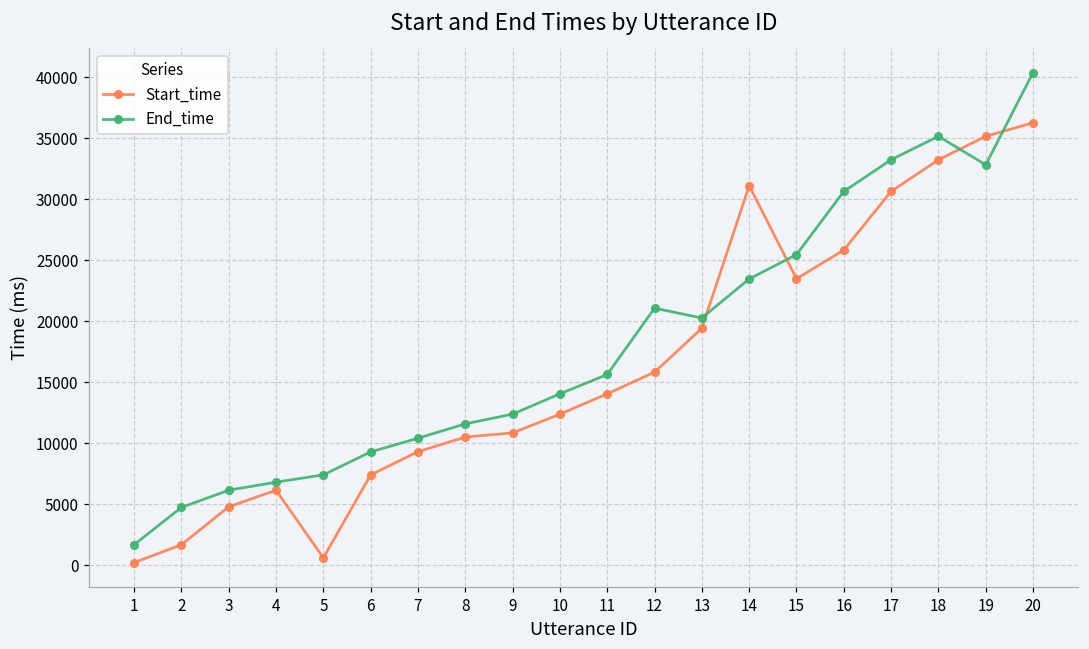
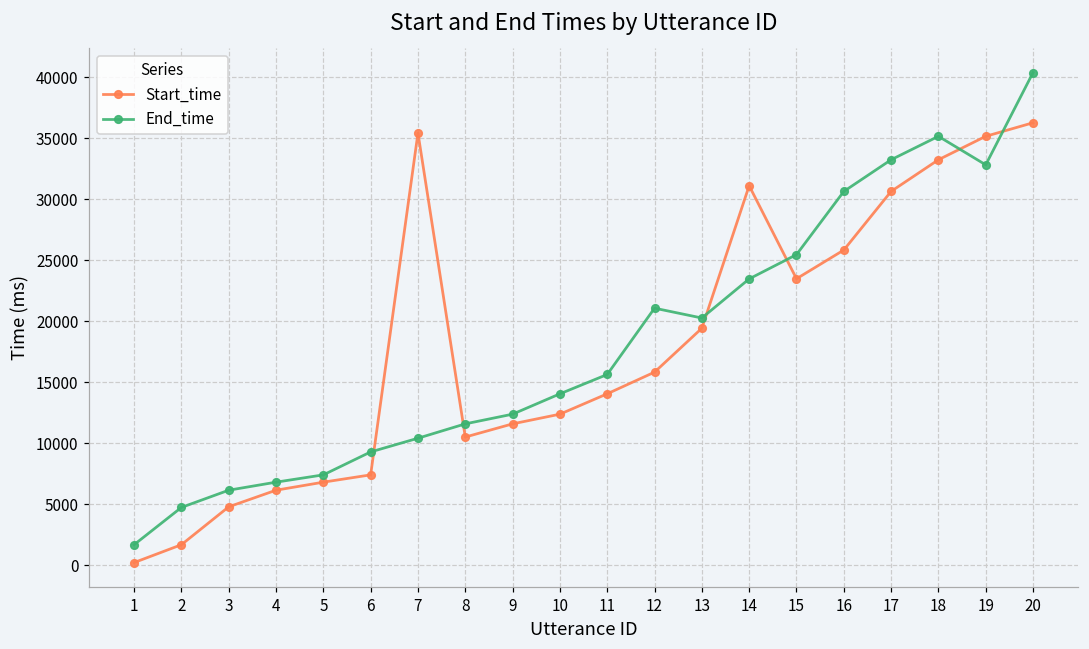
Start_time, 5: 600 -> 6800
Start_time, 7: 9300 -> 35400
Start_time, 9: 10900 -> 11600
